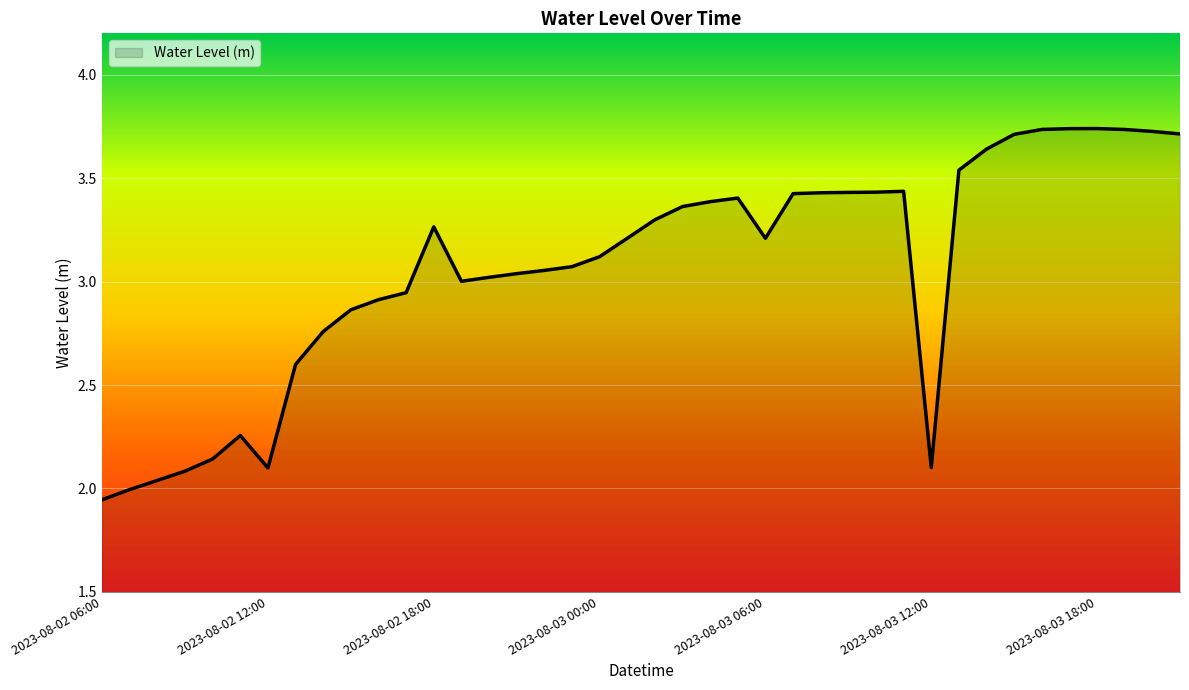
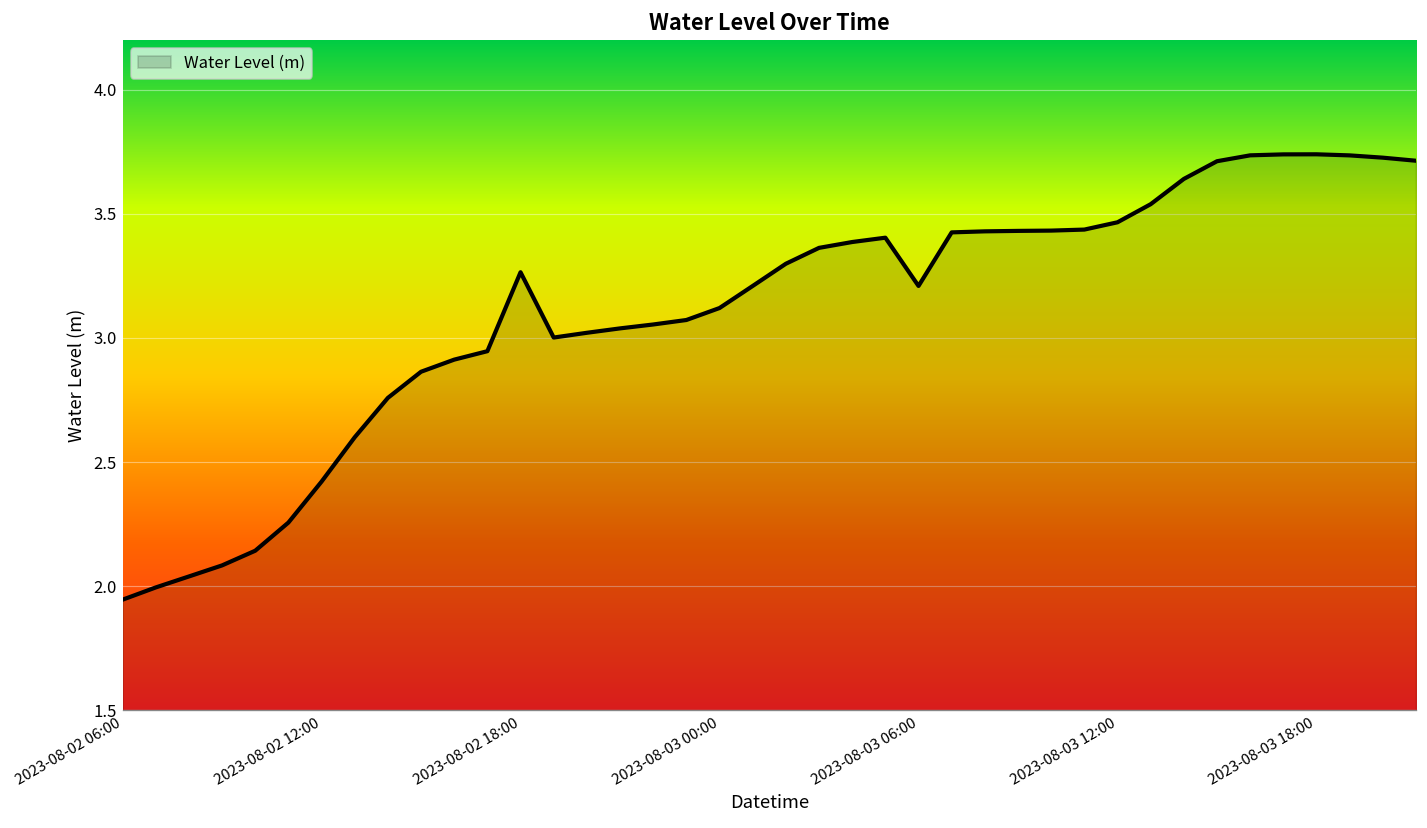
2023-08-02 12:00: 2.10 -> 2.42
2023-08-03 12:00: 2.10 -> 3.47
